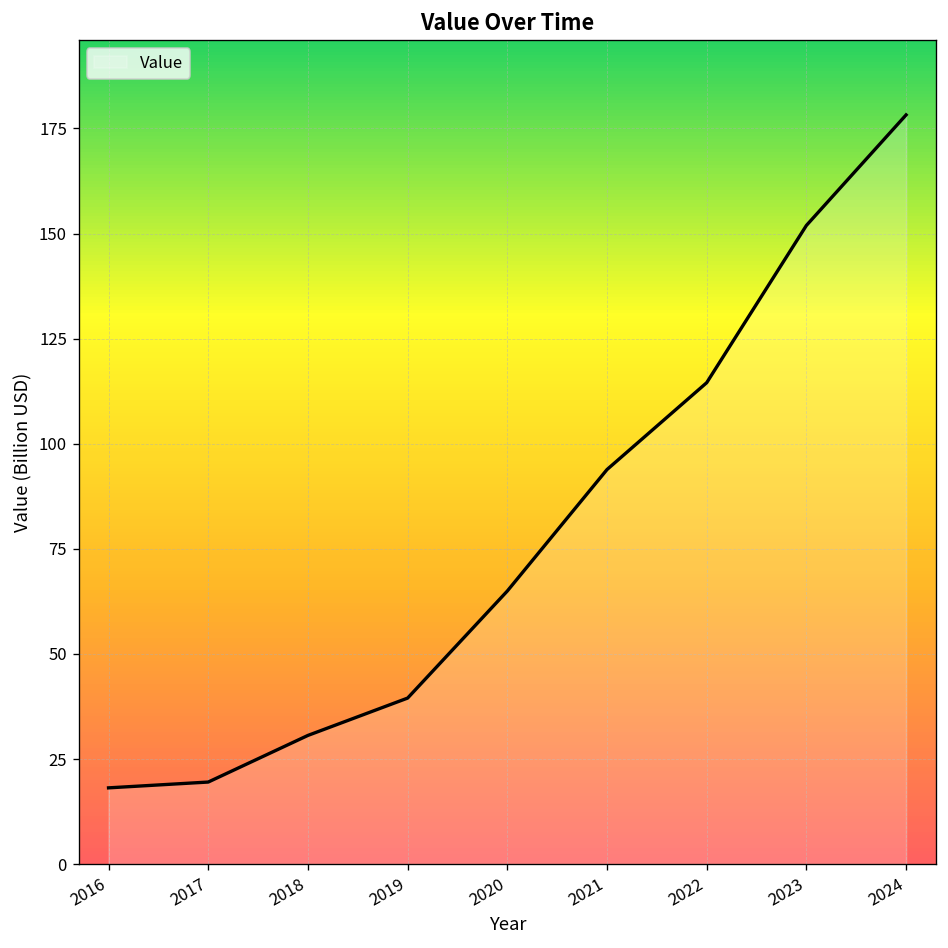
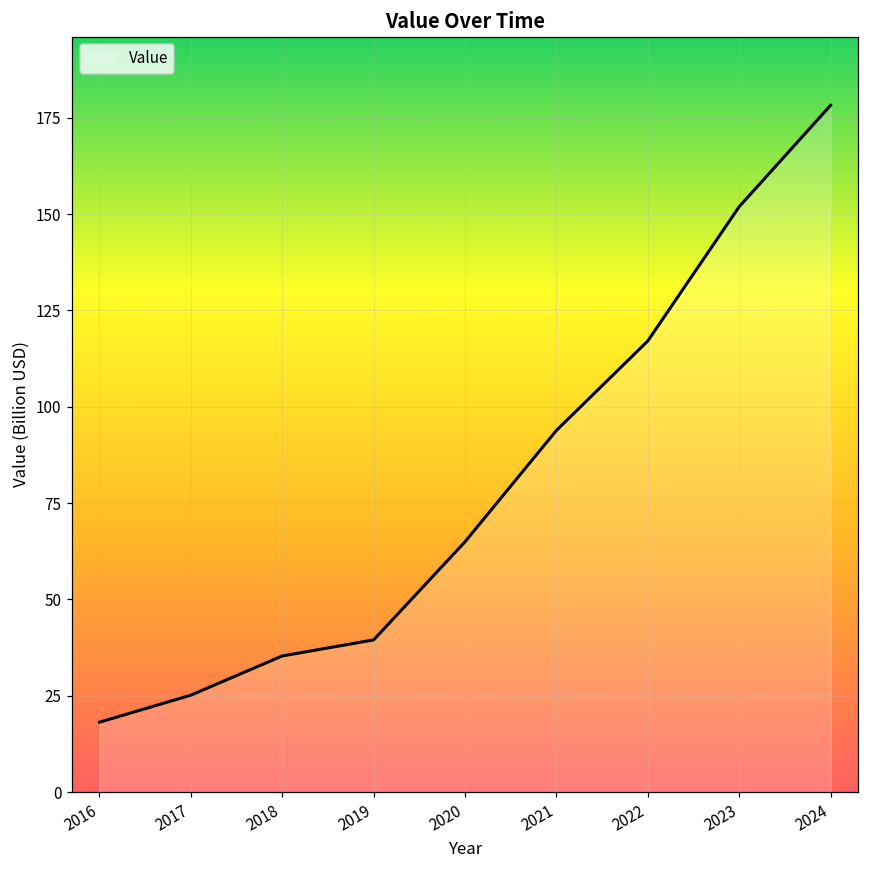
2017: 20 -> 25
2018: 31 -> 35
2022: 115 -> 117
